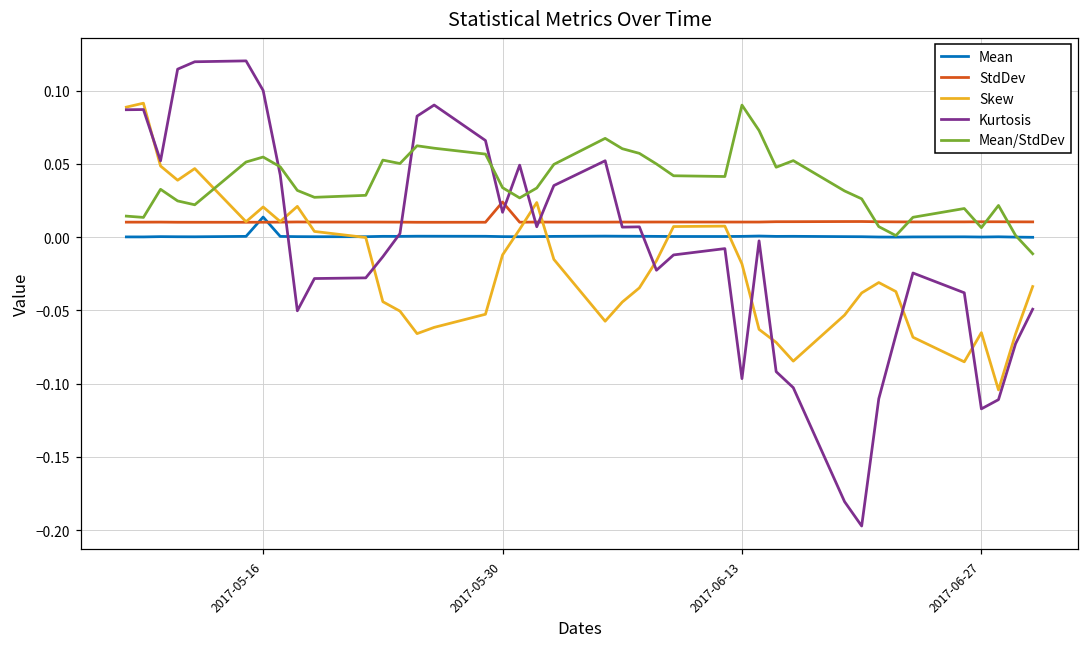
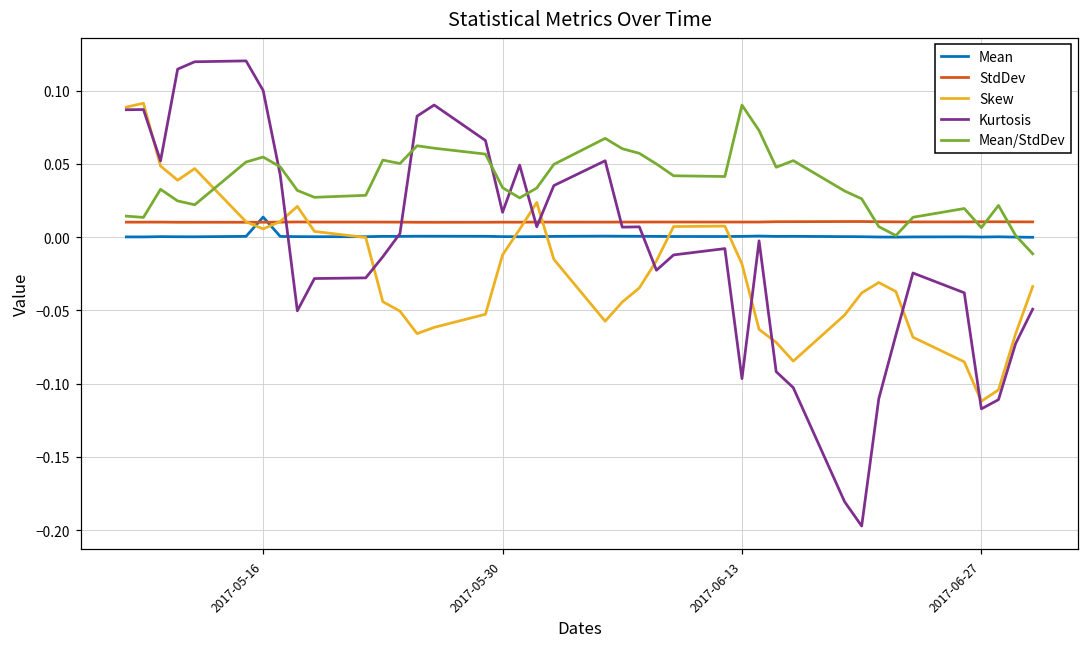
Skew, 2017-05-16: 0.021 -> 0.006
StdDev, 2017-05-30: 0.024 -> 0.010
Skew, 2017-06-27: -0.065 -> -0.112
